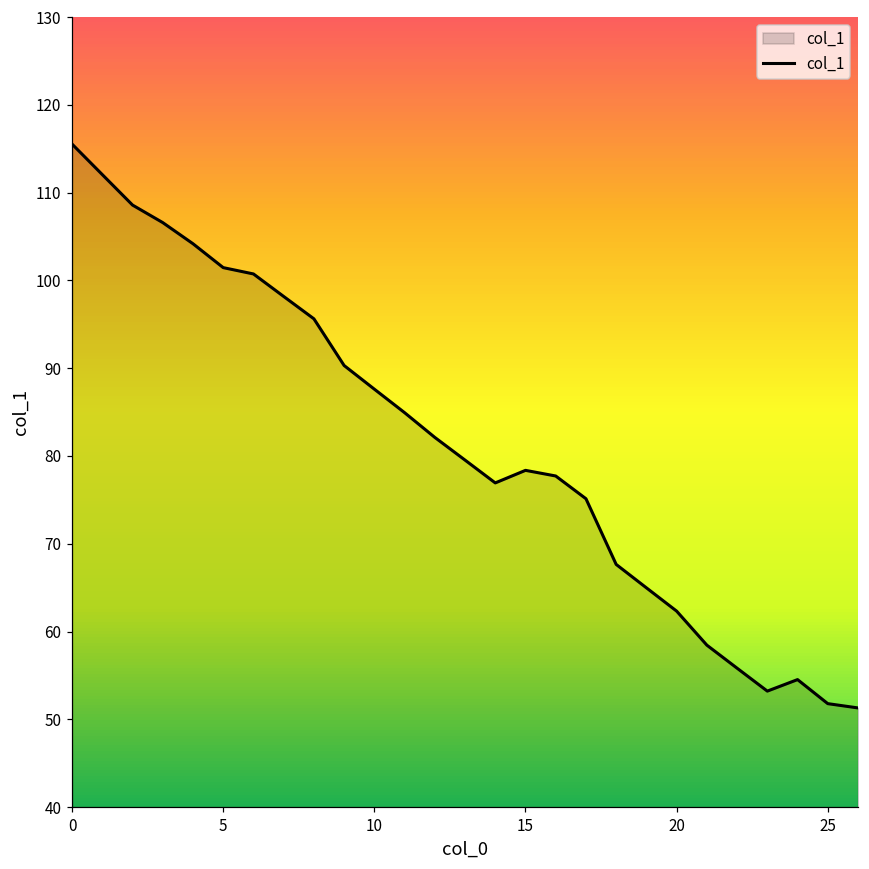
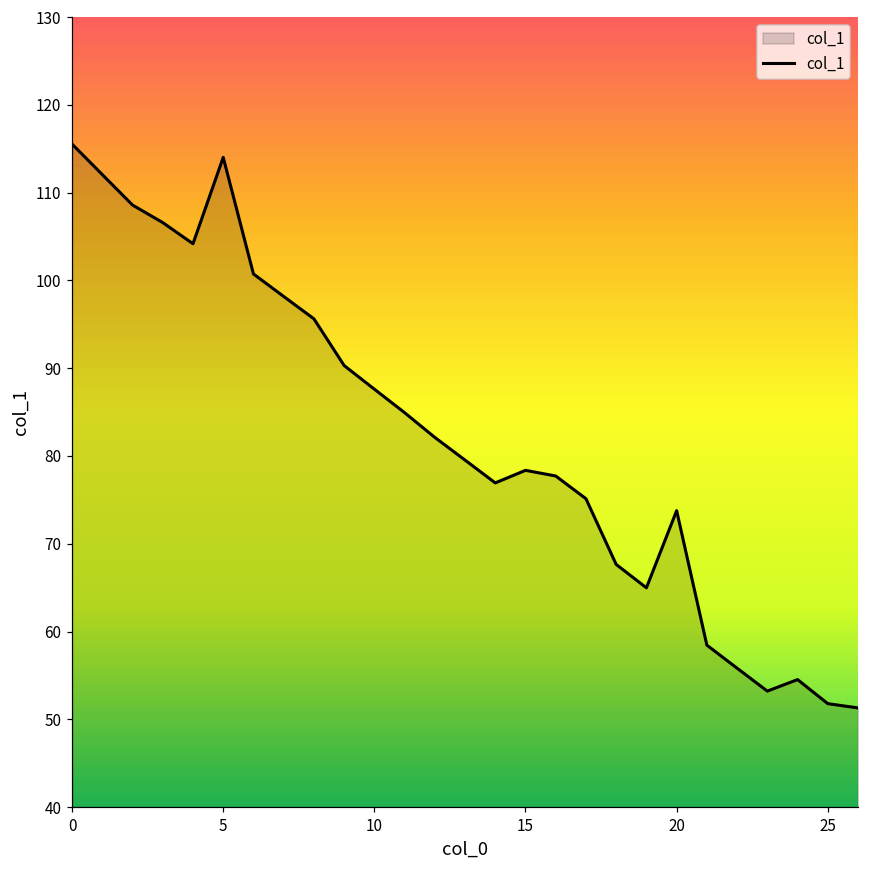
5: 101 -> 114
20: 62 -> 74
